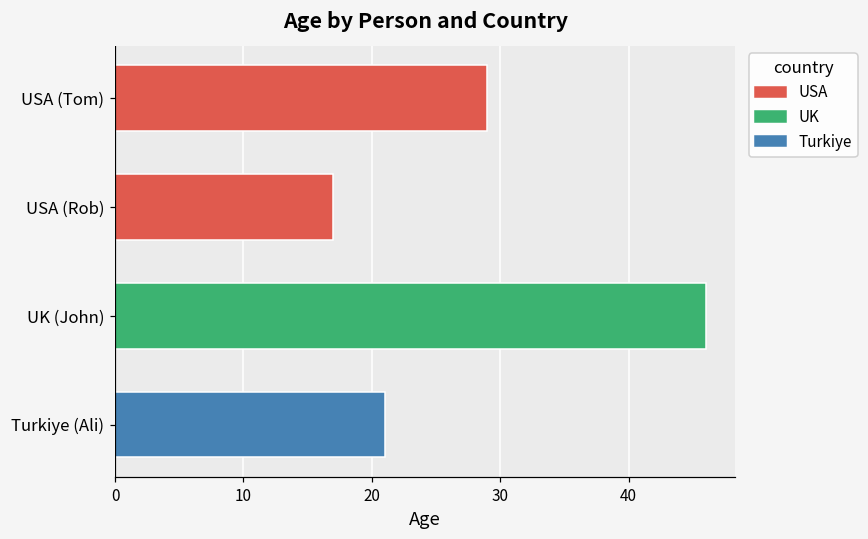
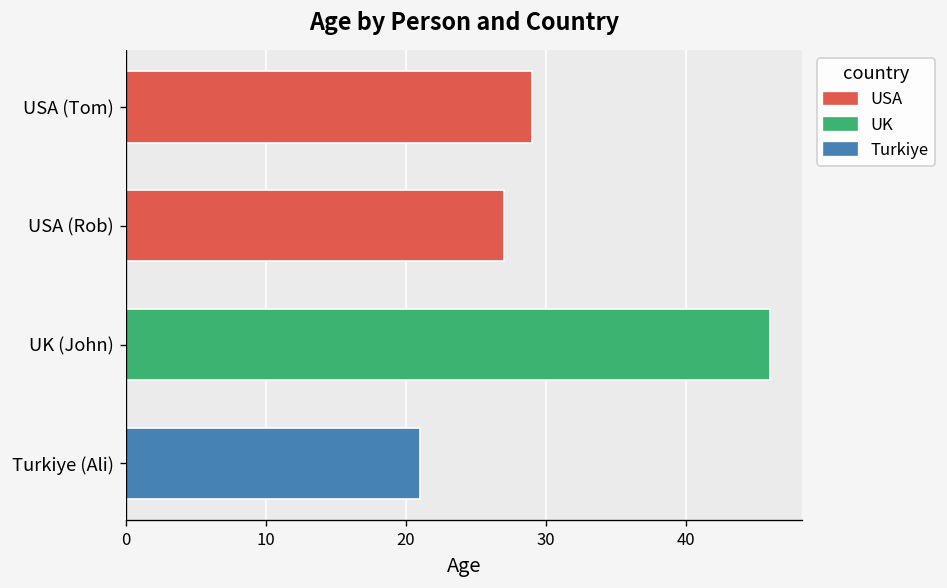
USA (Rob): 17 -> 27
